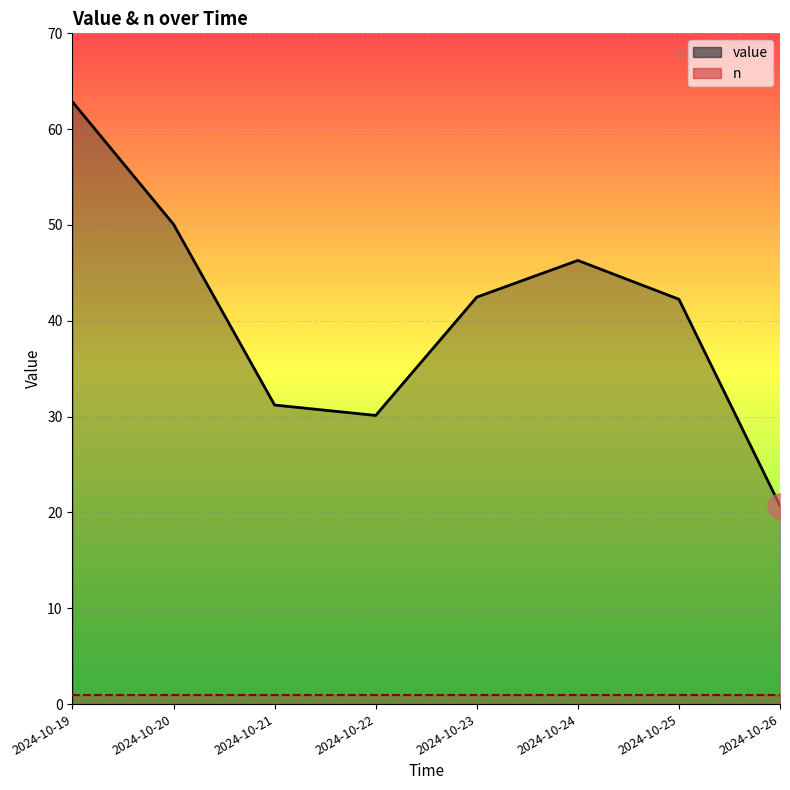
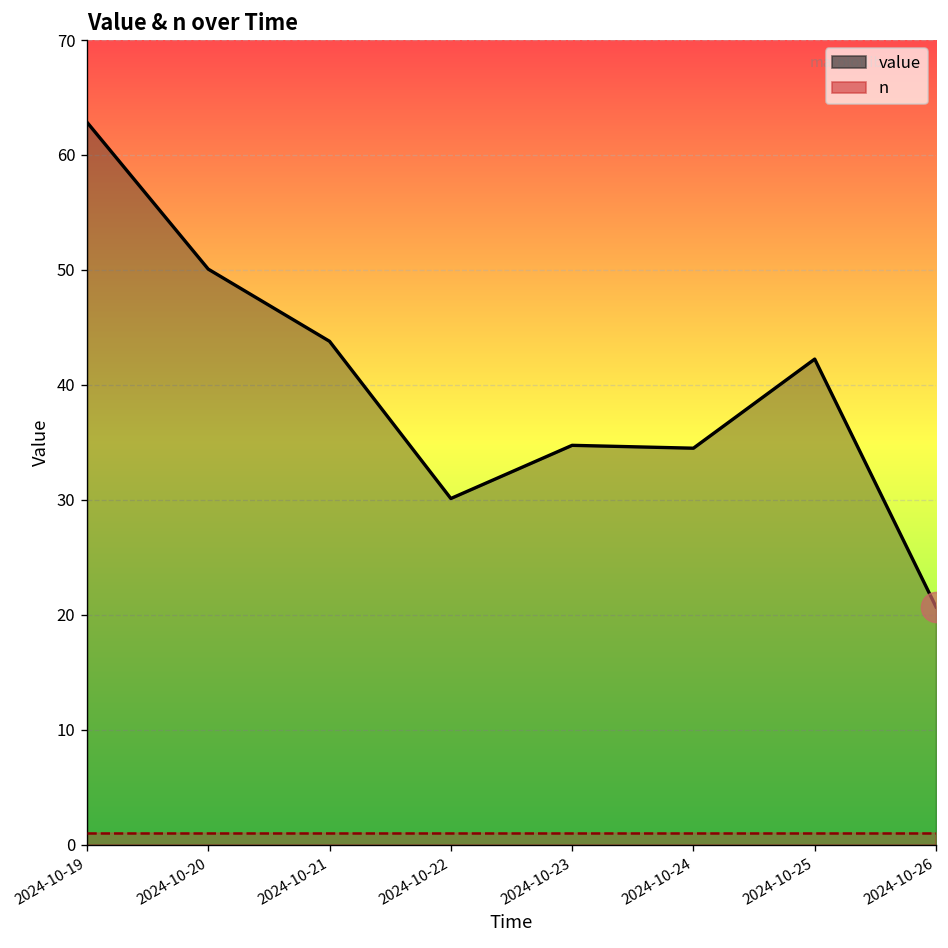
value, 2024-10-21: 31 -> 44
value, 2024-10-23: 42 -> 35
value, 2024-10-24: 46 -> 35
